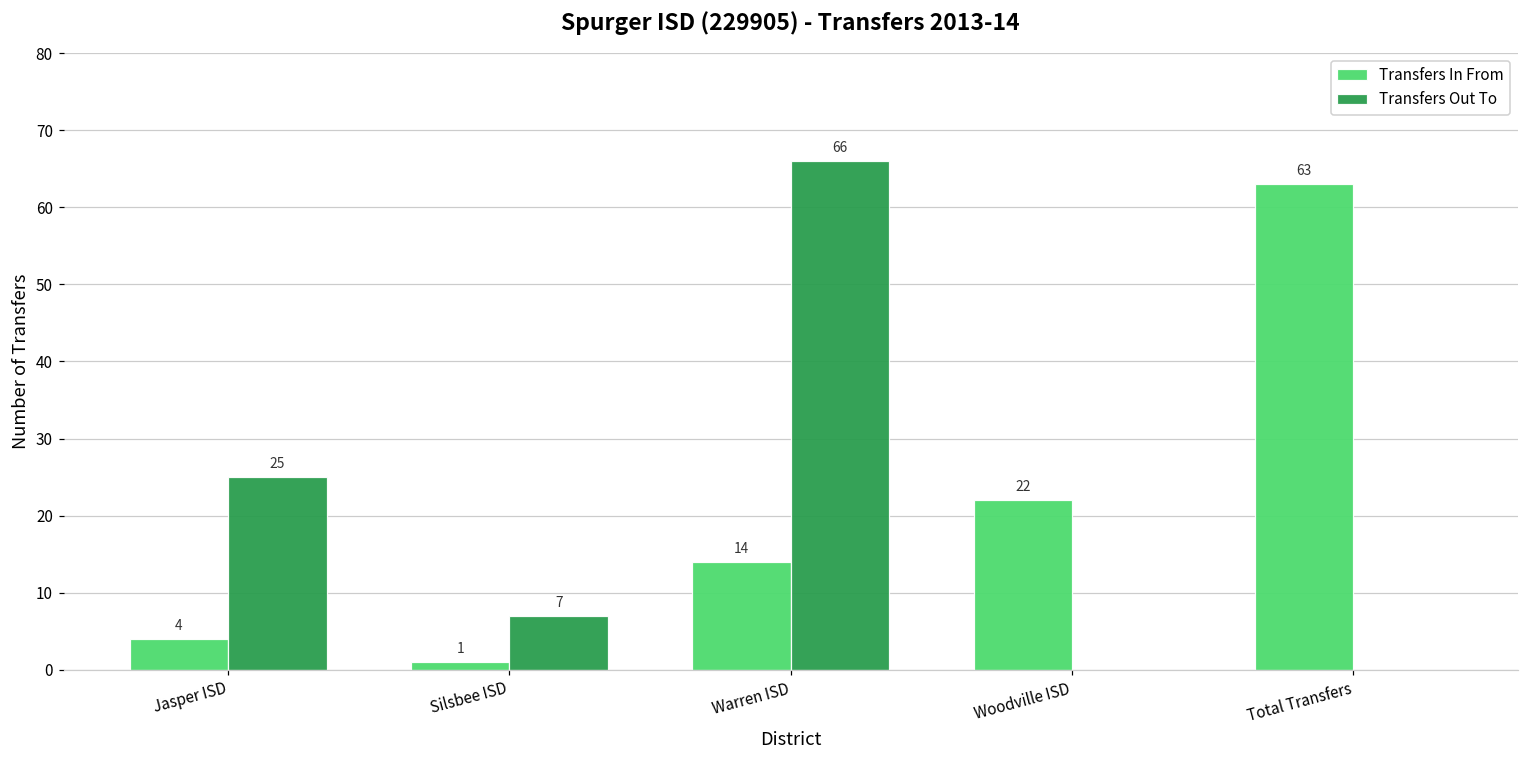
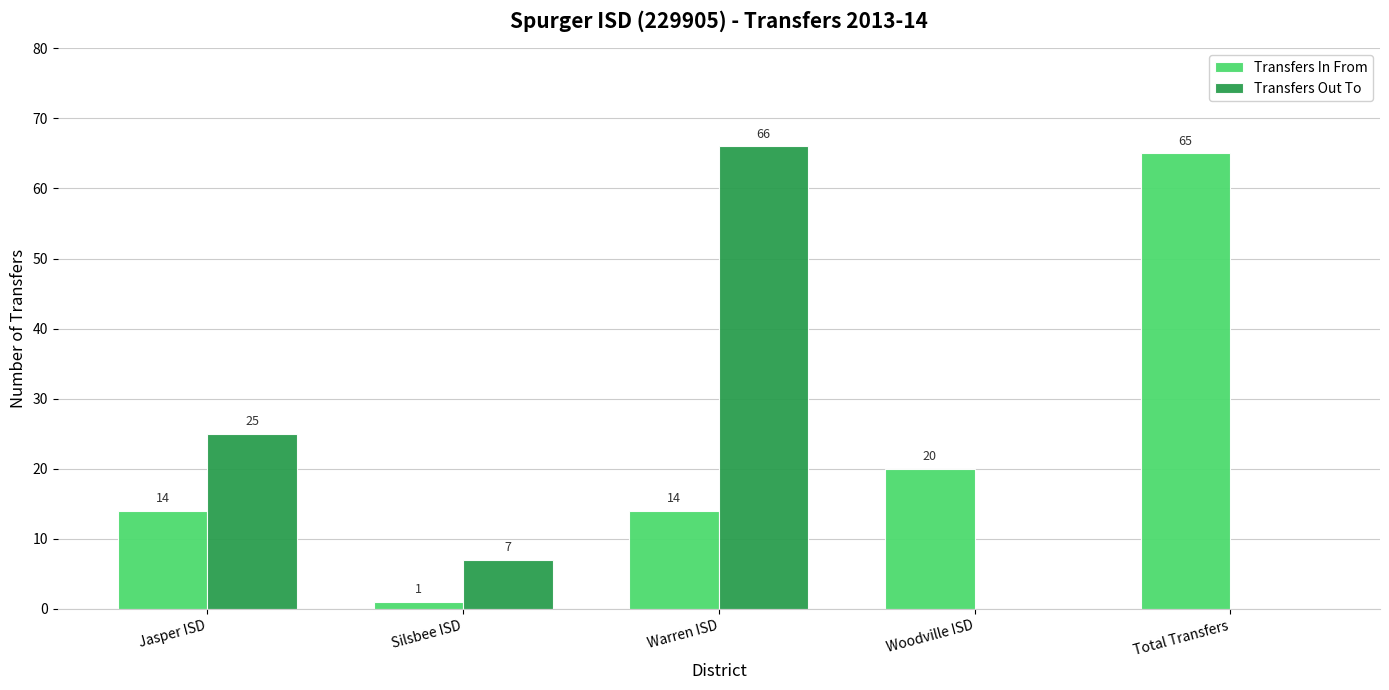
Transfers In From, Jasper ISD: 4 -> 14
Transfers In From, Woodville ISD: 22 -> 20
Transfers In From, Total Transfers: 63 -> 65
